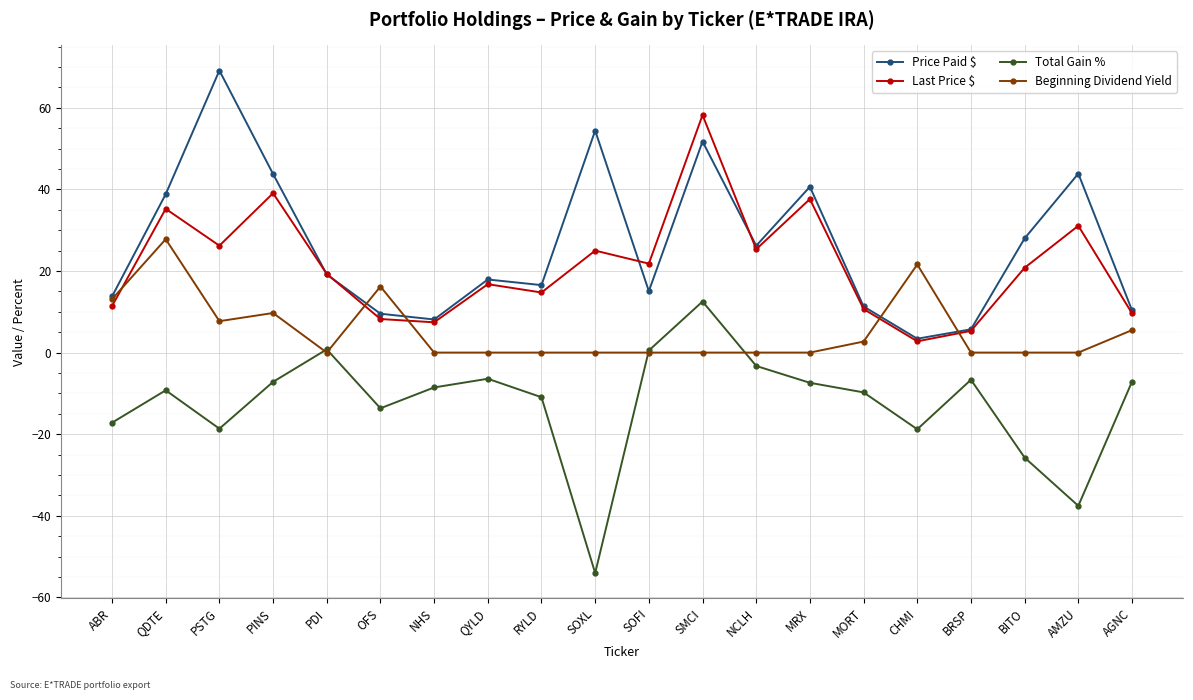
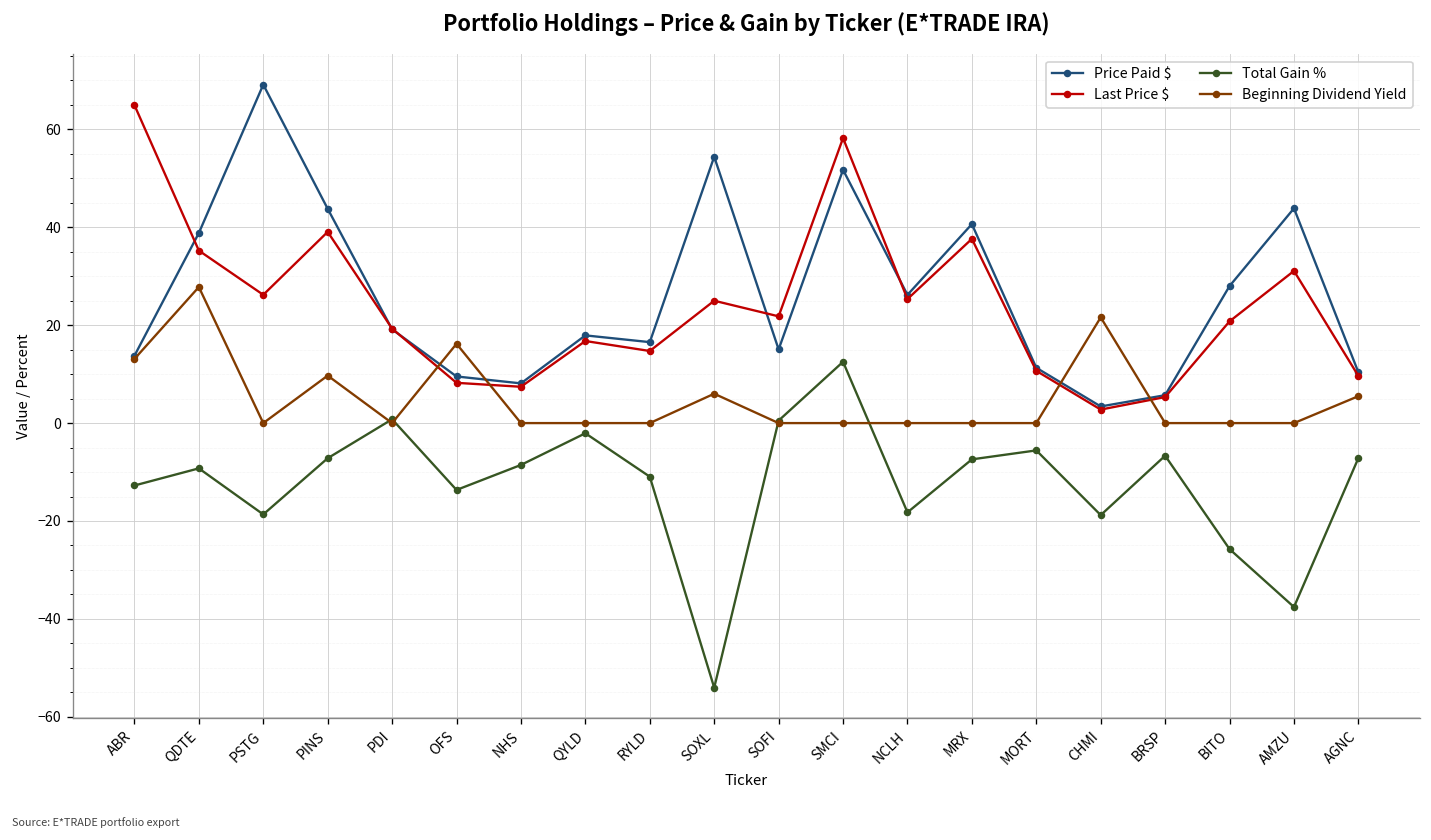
Last Price $, ABR: 11 -> 65
Total Gain %, ABR: -17 -> -13
Beginning Dividend Yield, PSTG: 8 -> 0
Total Gain %, QYLD: -6 -> -2
Beginning Dividend Yield, SOXL: 0 -> 6
Total Gain %, NCLH: -3 -> -18
Total Gain %, MORT: -10 -> -6
Beginning Dividend Yield, MORT: 3 -> 0
